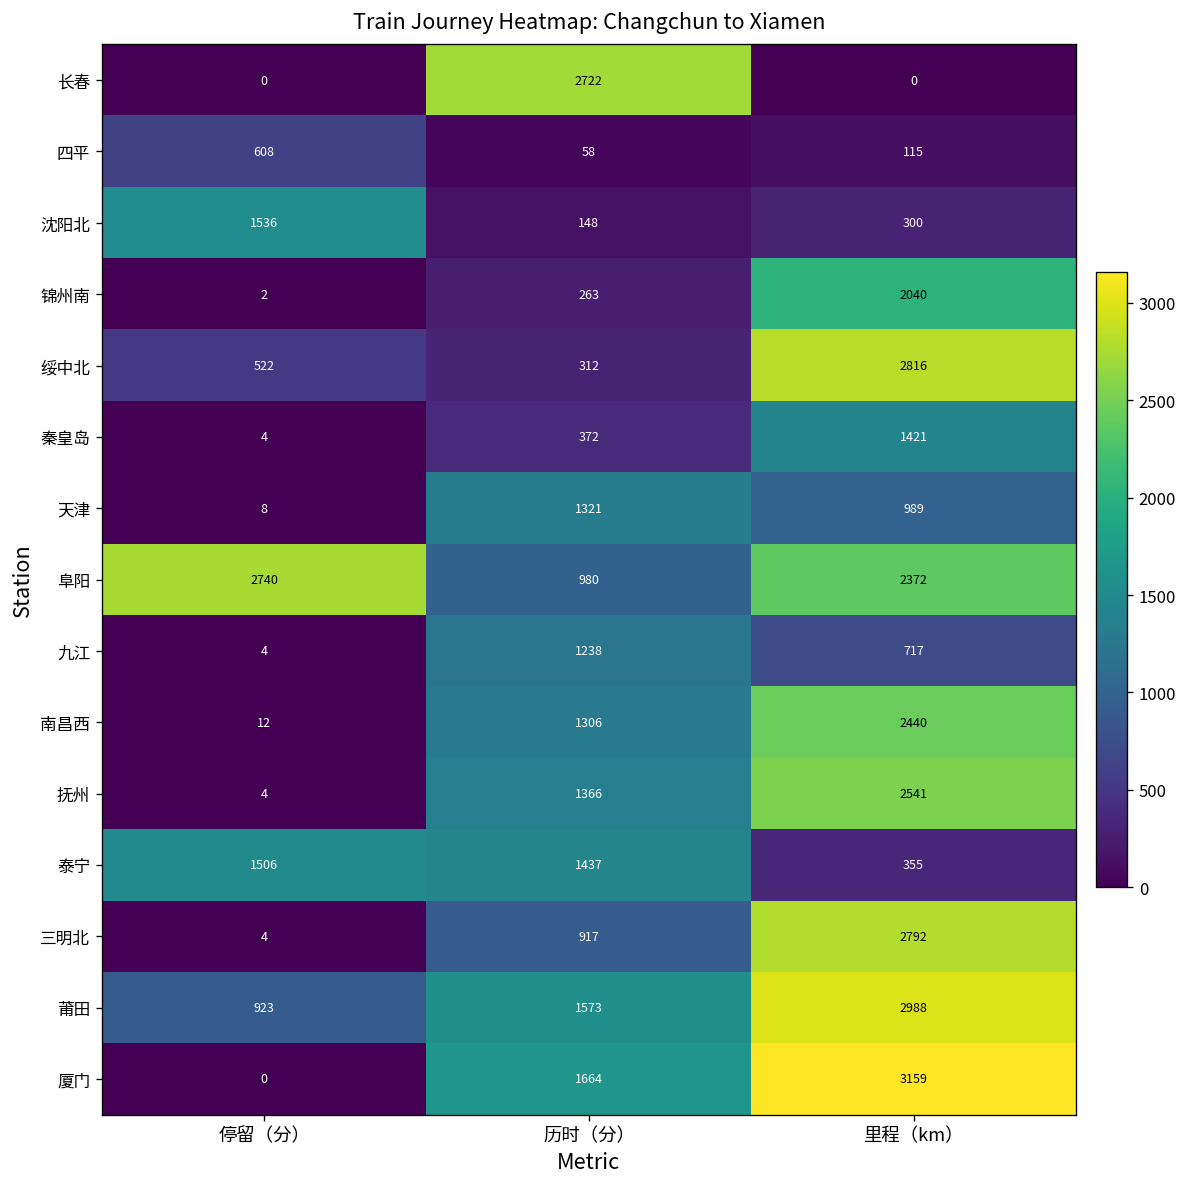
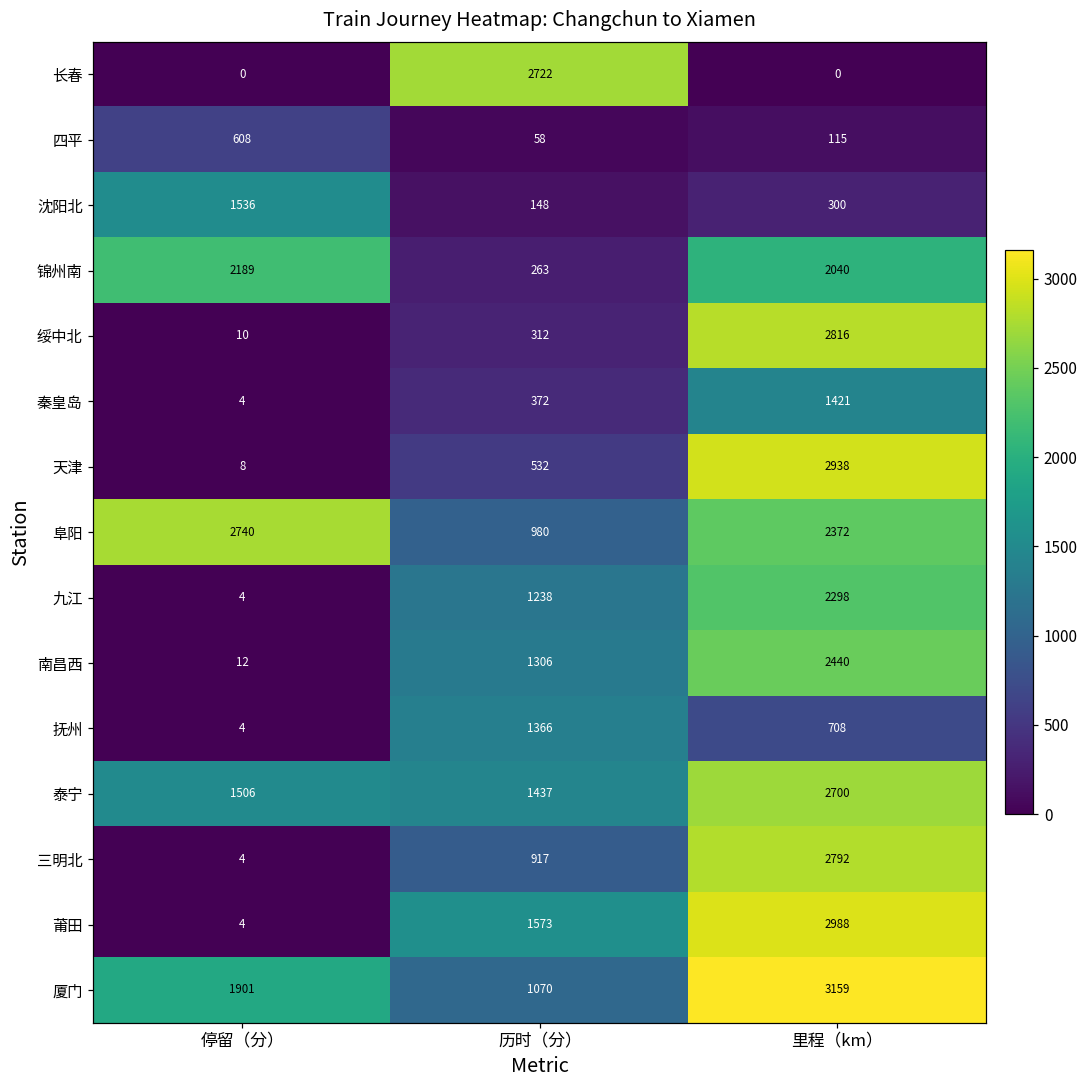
锦州南, 停留（分）: 2 -> 2189
绥中北, 停留（分）: 522 -> 10
天津, 历时（分）: 1321 -> 532
天津, 里程（km）: 989 -> 2938
九江, 里程（km）: 717 -> 2298
抚州, 里程（km）: 2541 -> 708
泰宁, 里程（km）: 355 -> 2700
莆田, 停留（分）: 923 -> 4
厦门, 停留（分）: 0 -> 1901
厦门, 历时（分）: 1664 -> 1070
